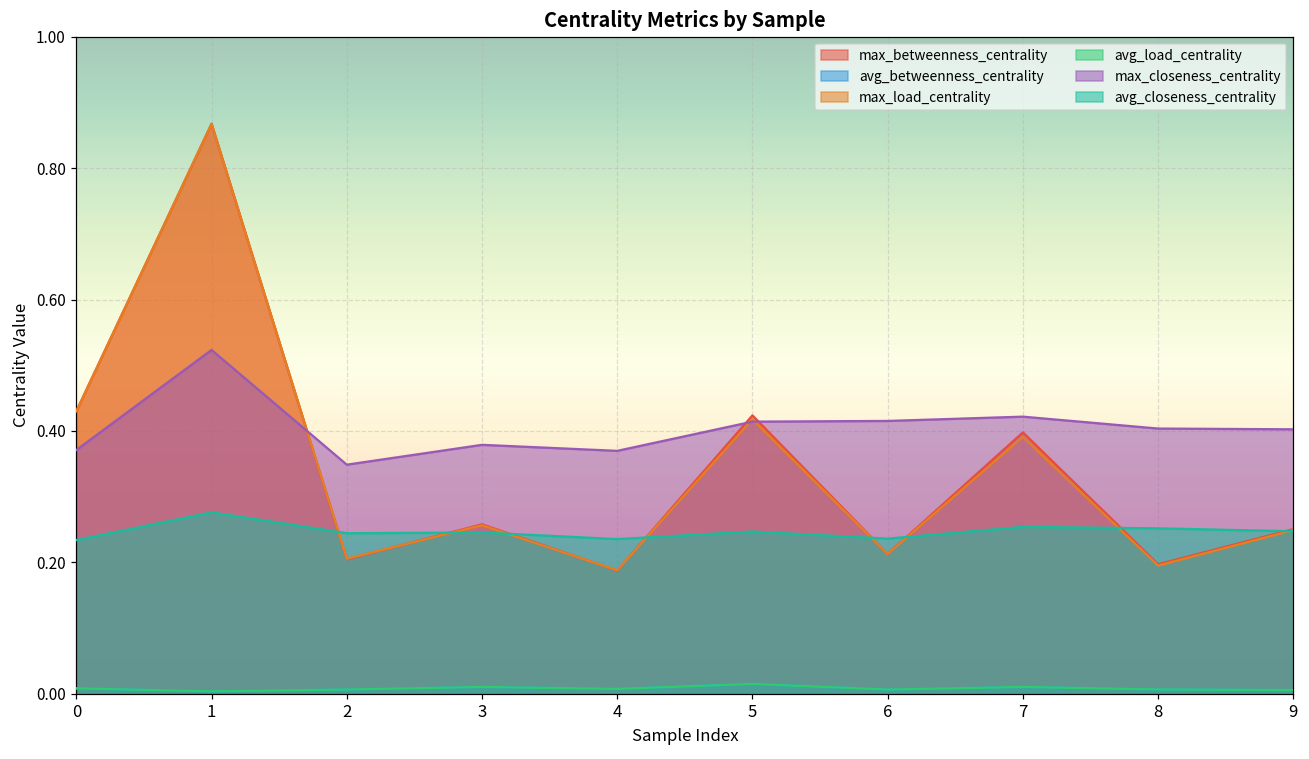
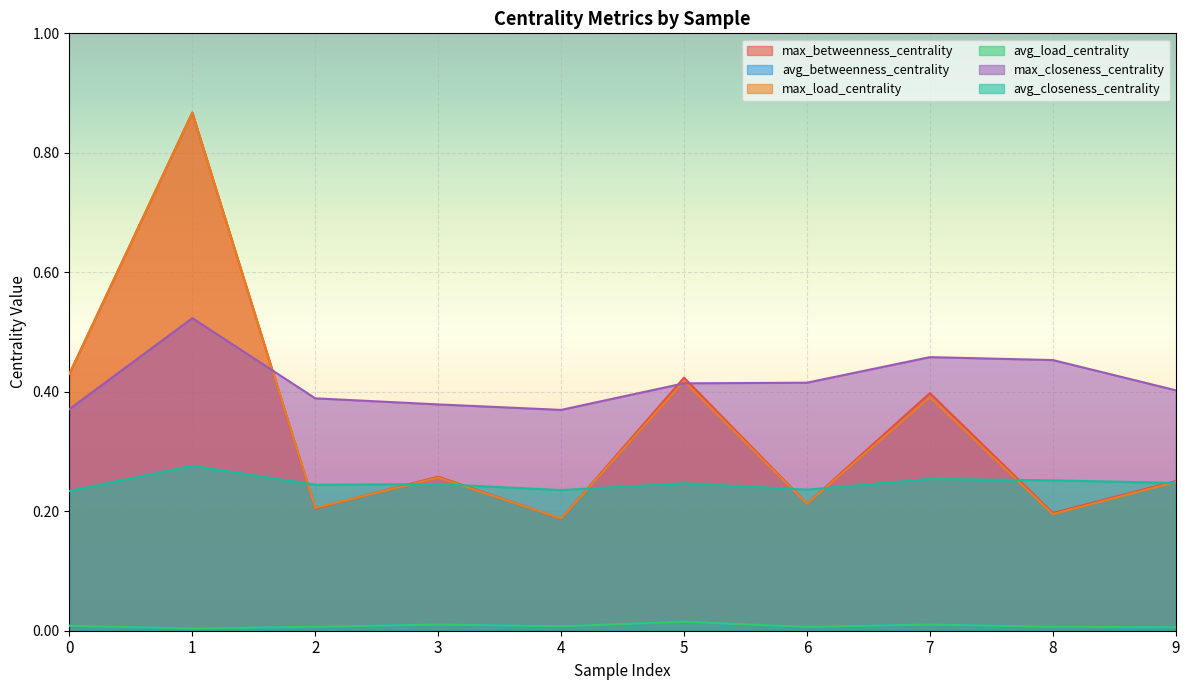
max_closeness_centrality, 2: 0.35 -> 0.39
max_closeness_centrality, 7: 0.42 -> 0.46
max_closeness_centrality, 8: 0.40 -> 0.45
